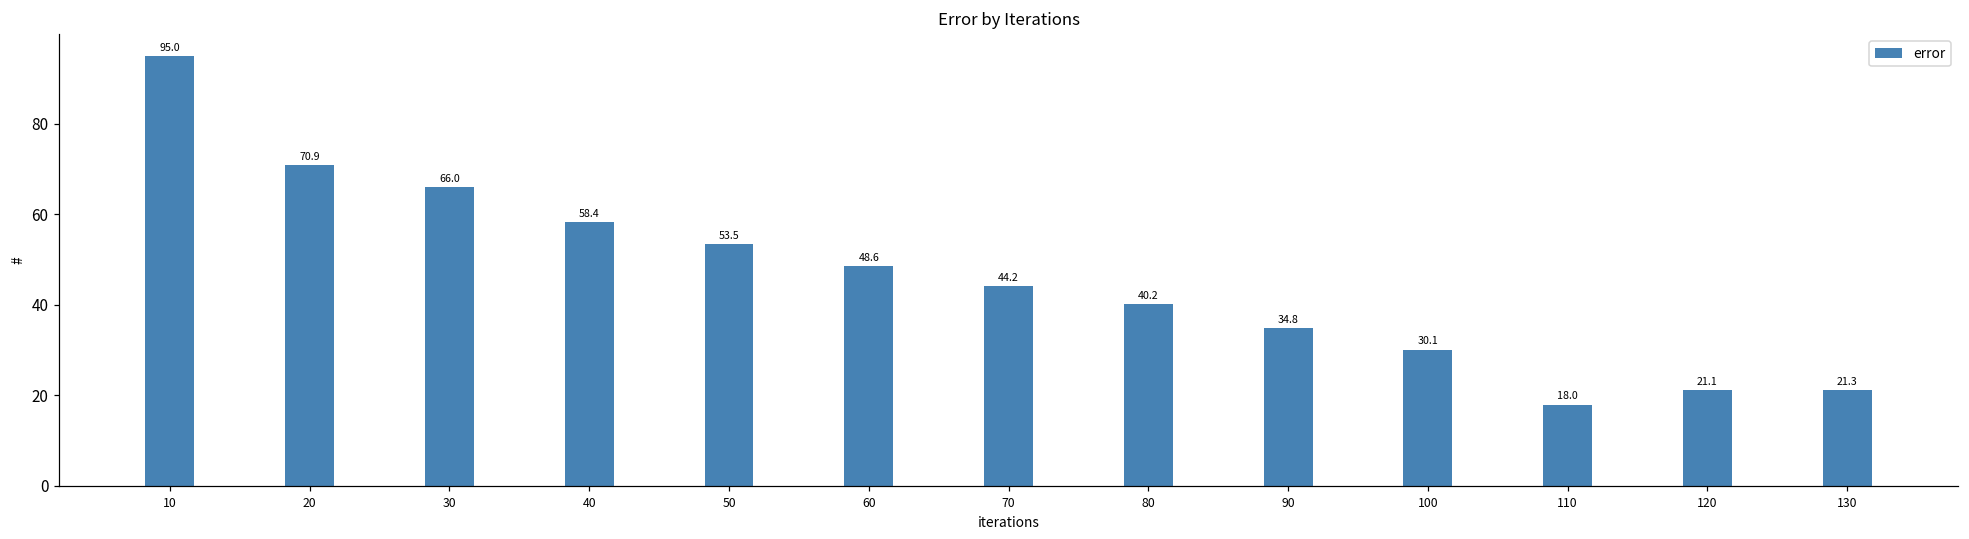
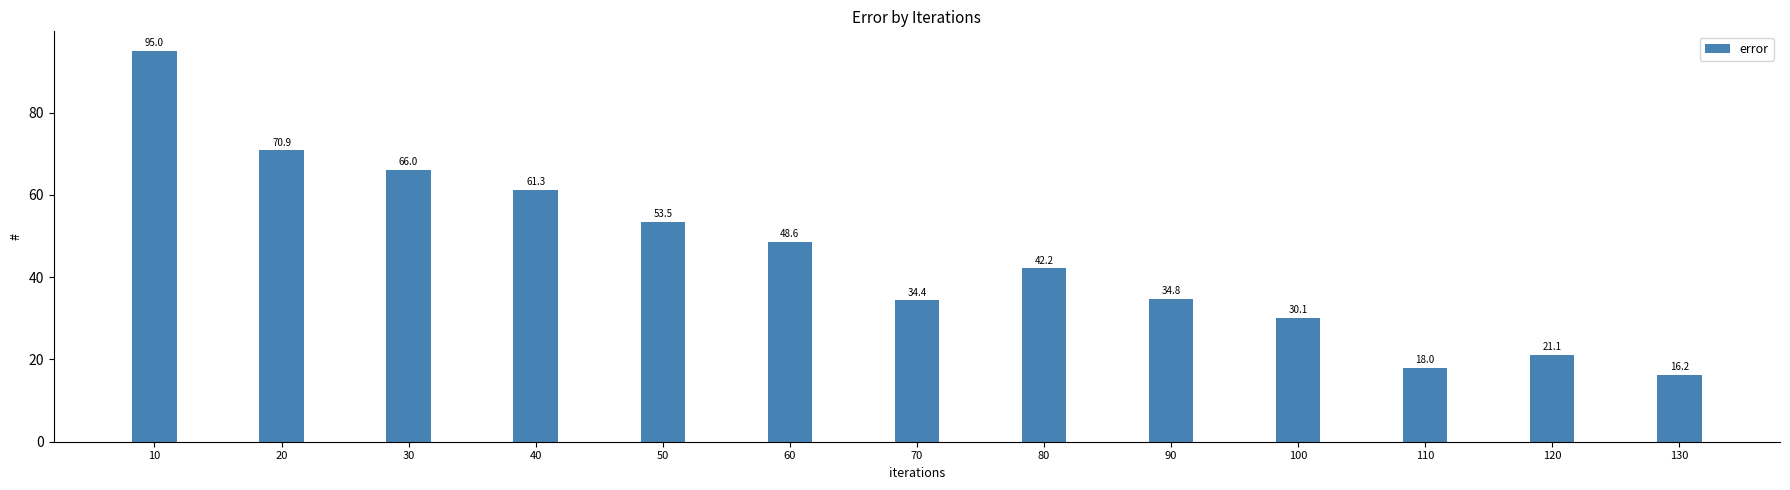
40: 58.4 -> 61.3
70: 44.2 -> 34.4
80: 40.2 -> 42.2
130: 21.3 -> 16.2
